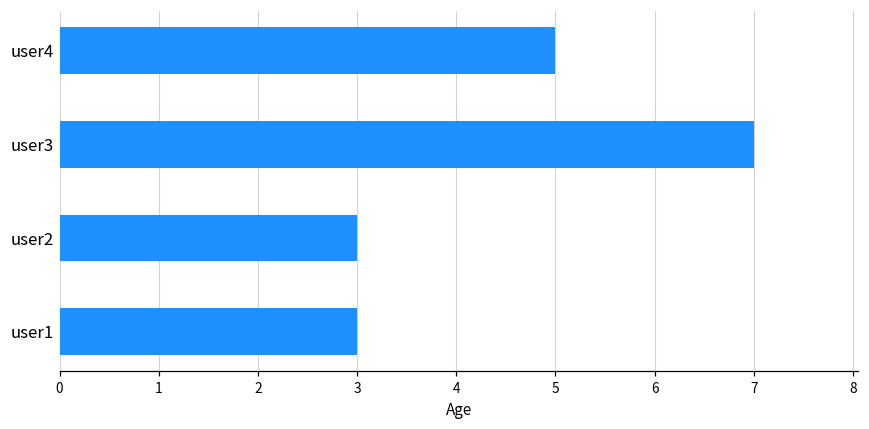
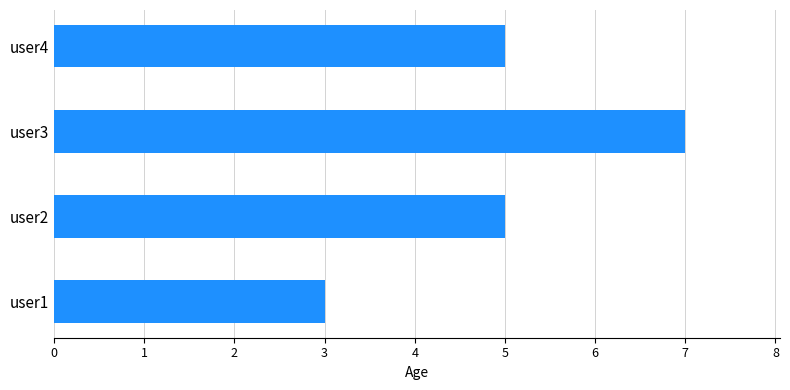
user2: 3 -> 5
